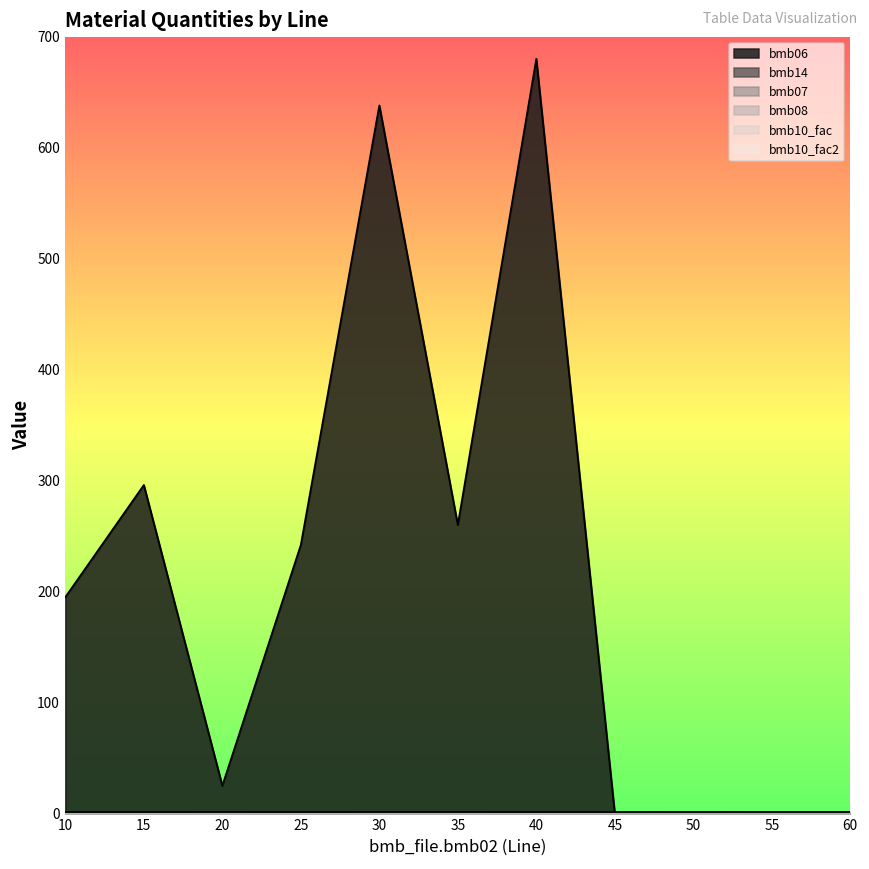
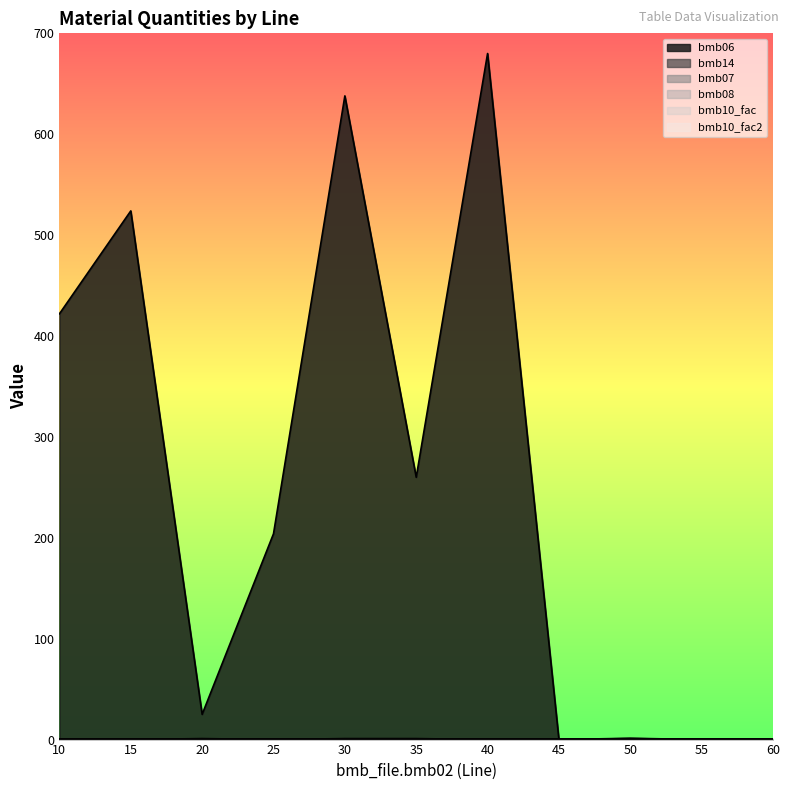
bmb06, 10: 195 -> 422
bmb06, 15: 296 -> 524
bmb06, 25: 242 -> 204
